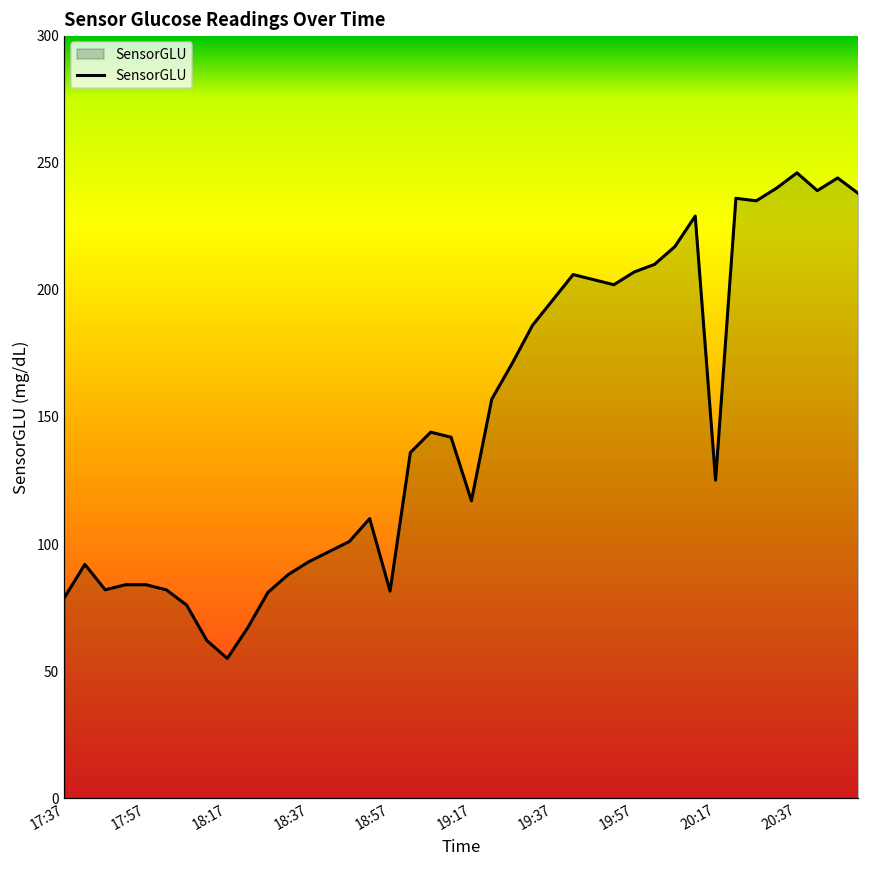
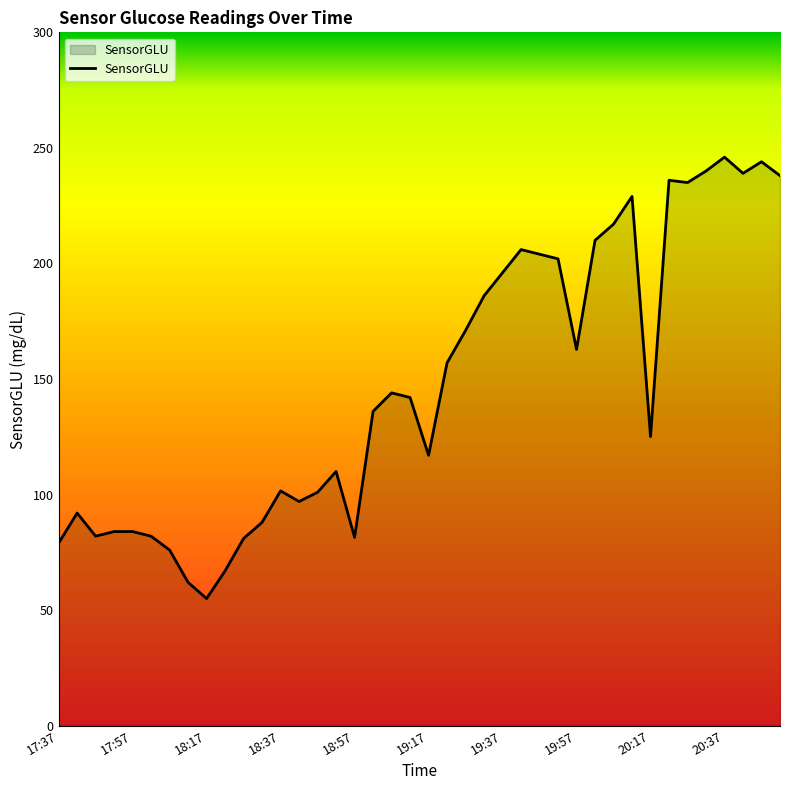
18:37: 93 -> 102
19:57: 207 -> 163
